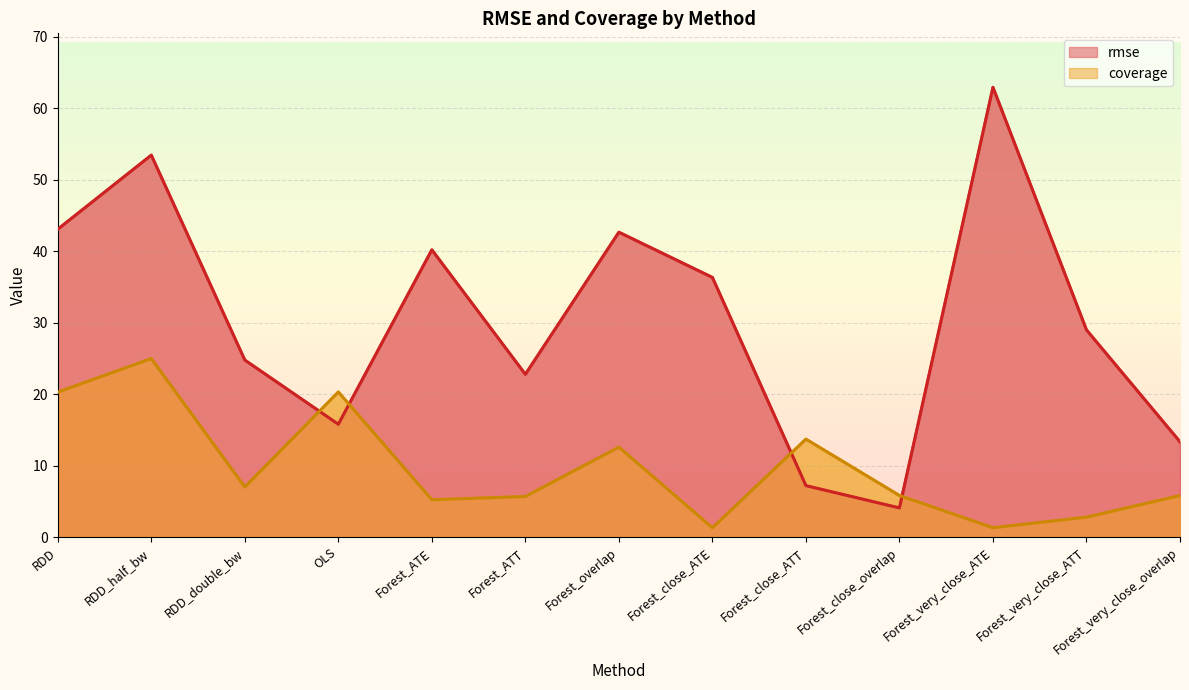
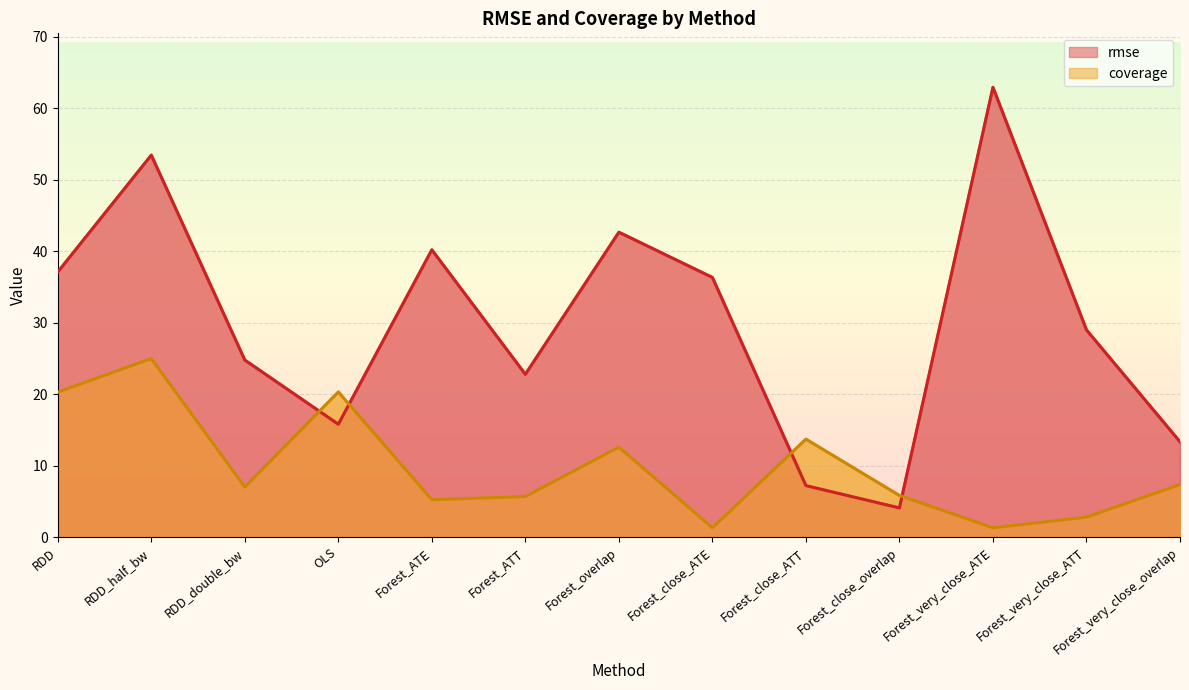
rmse, RDD: 43 -> 37
coverage, Forest_very_close_overlap: 6 -> 7
